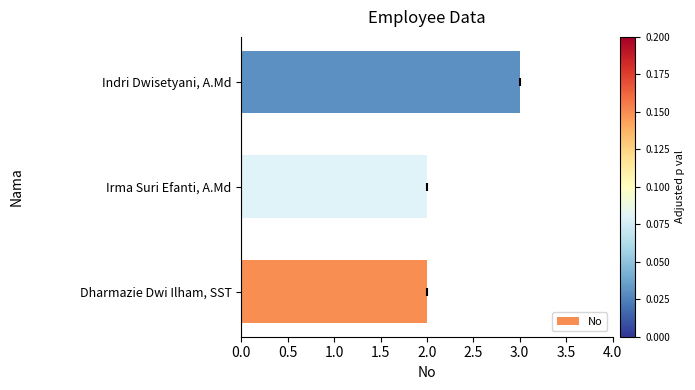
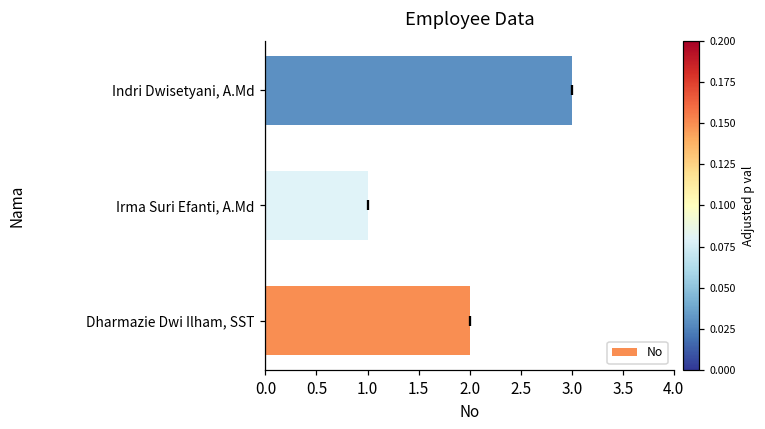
No, Irma Suri Efanti, A.Md: 2 -> 1
